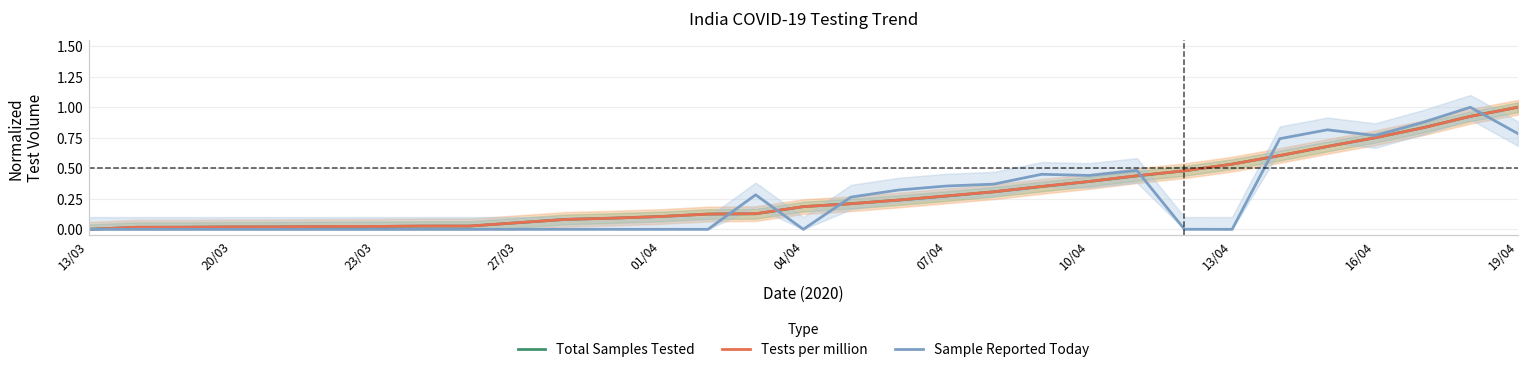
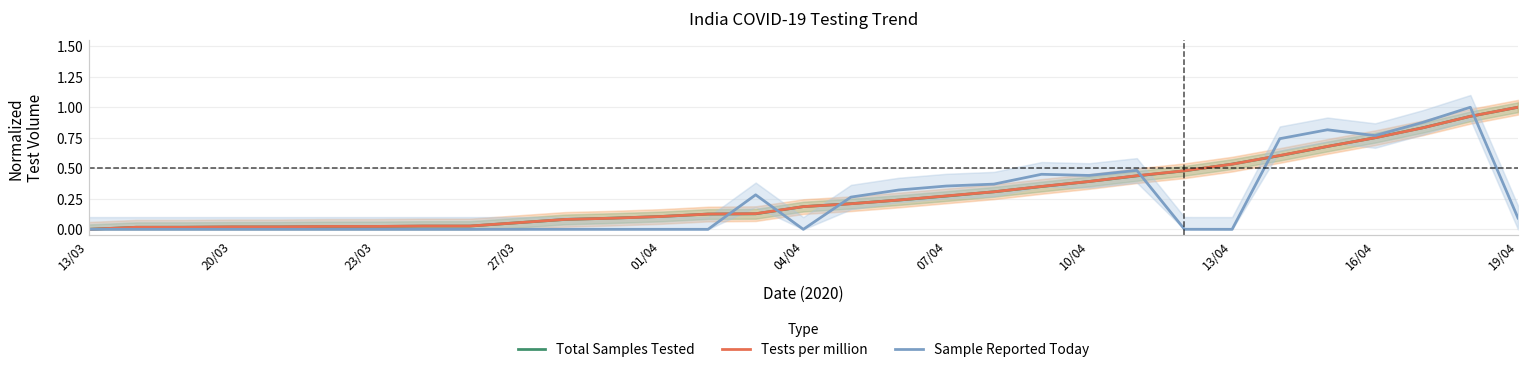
Sample Reported Today, 19/04: 0.78 -> 0.09
